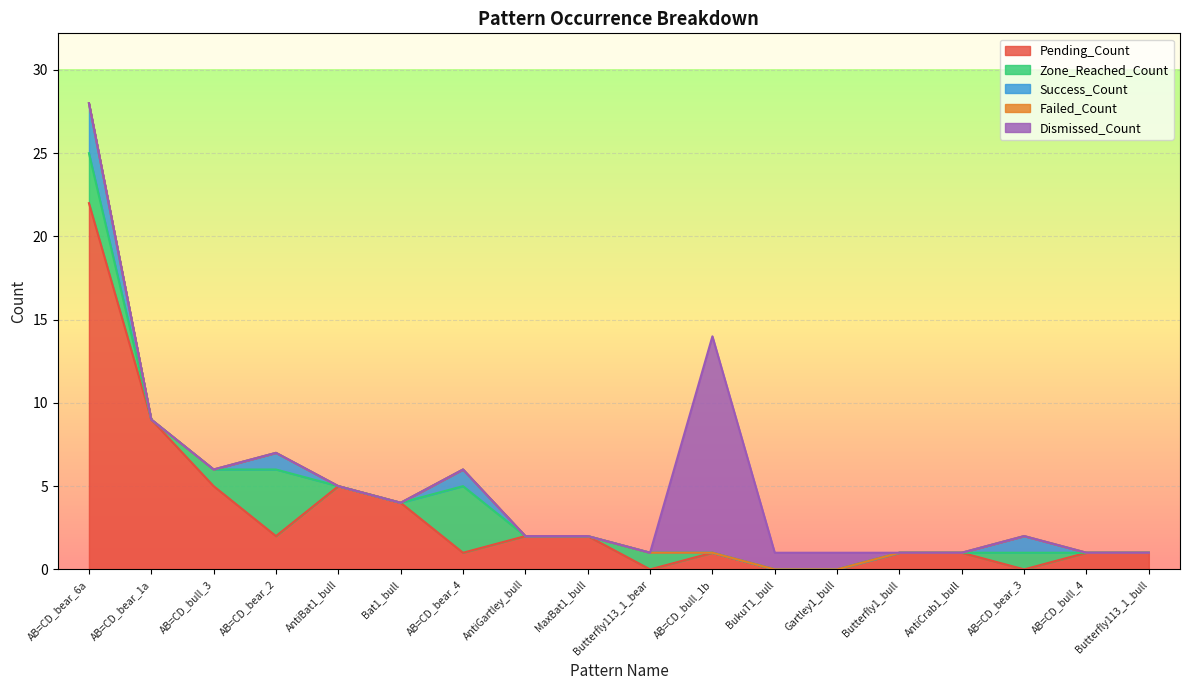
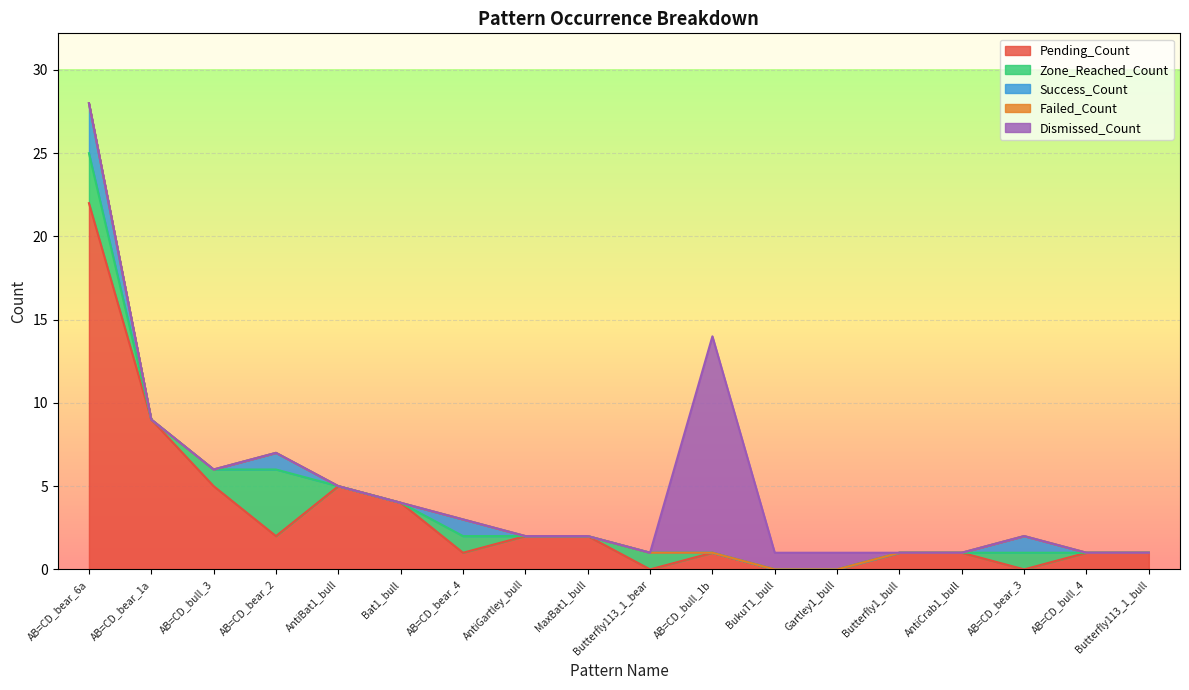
Zone_Reached_Count, AB=CD_bear_4: 4 -> 1
